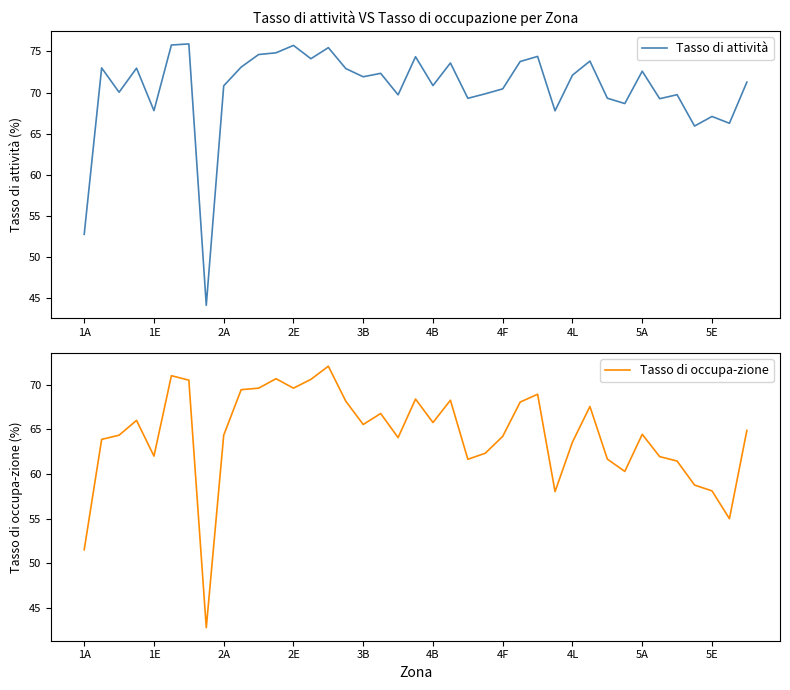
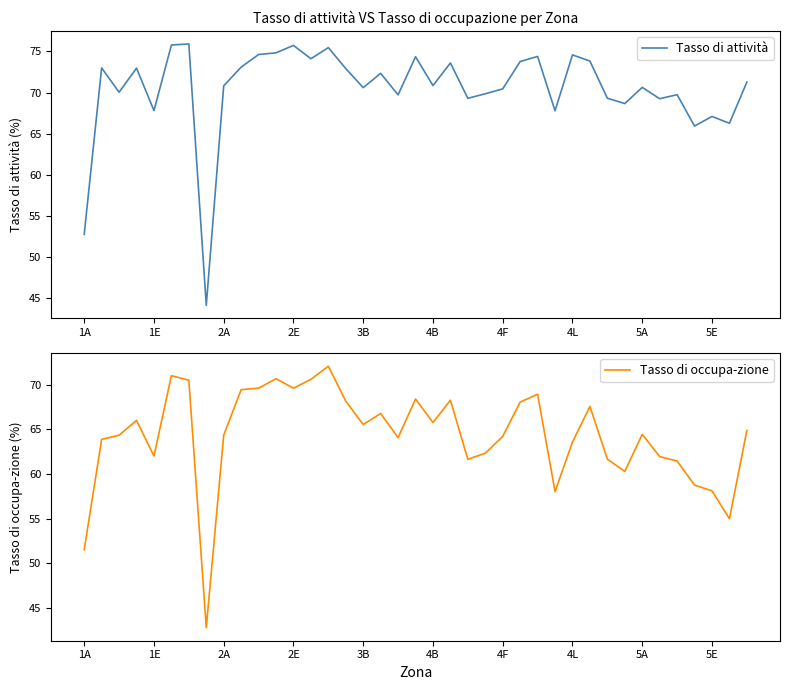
Tasso di attività VS Tasso di occupazione per Zona, 3B: 72 -> 71
Tasso di attività VS Tasso di occupazione per Zona, 4L: 72 -> 75
Tasso di attività VS Tasso di occupazione per Zona, 5A: 73 -> 71
